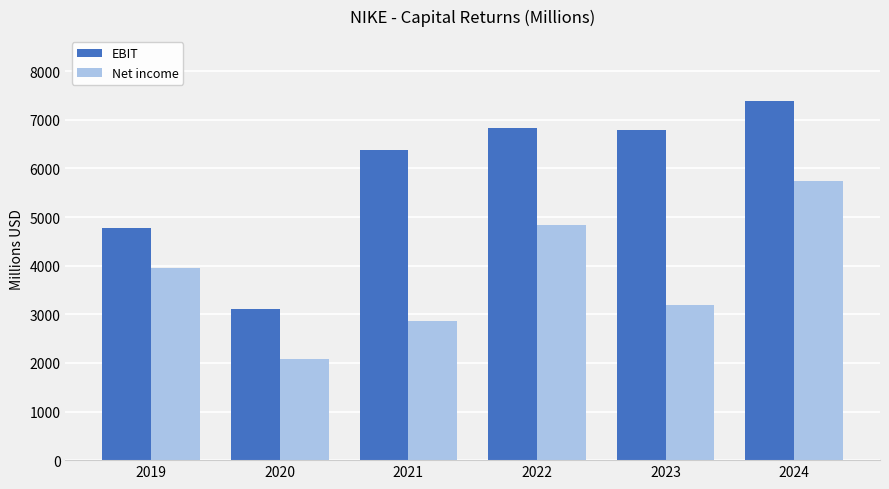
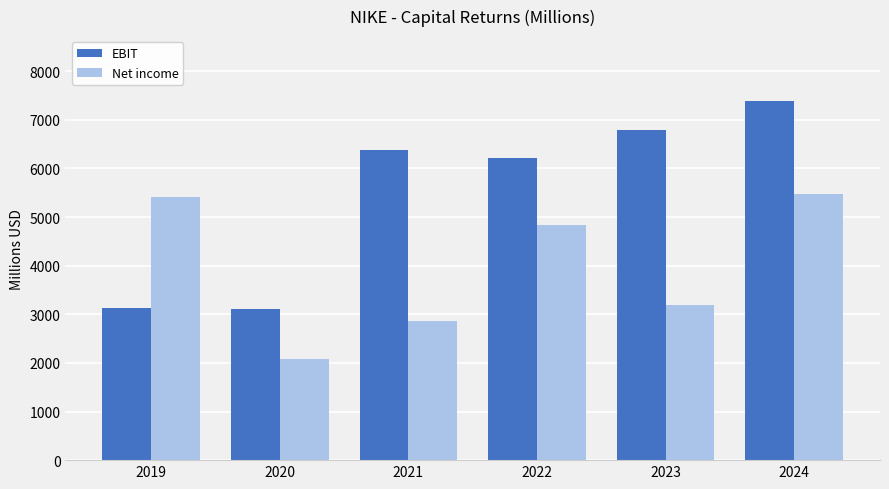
EBIT, 2019: 4800 -> 3100
Net income, 2019: 4000 -> 5400
EBIT, 2022: 6800 -> 6200
Net income, 2024: 5700 -> 5500
